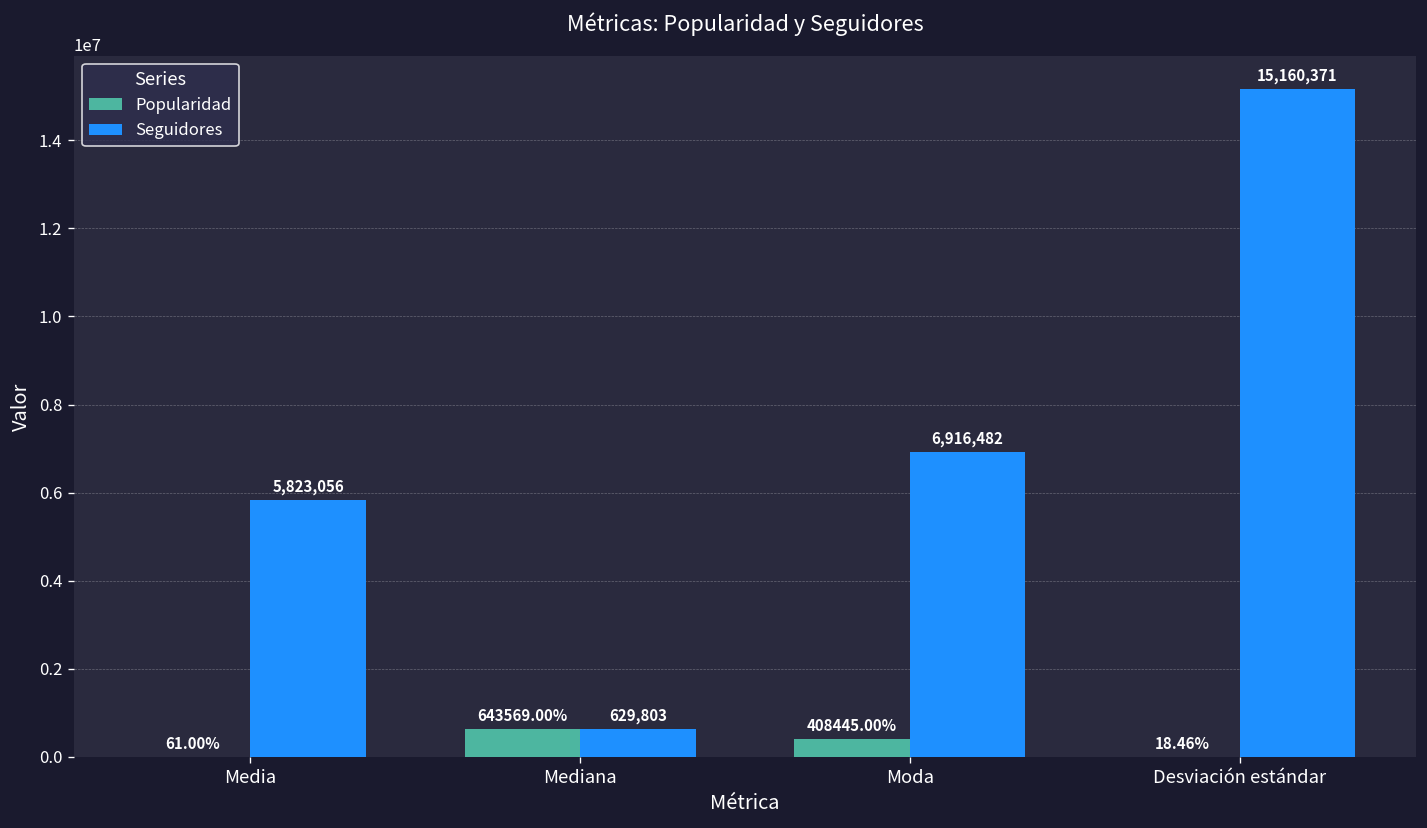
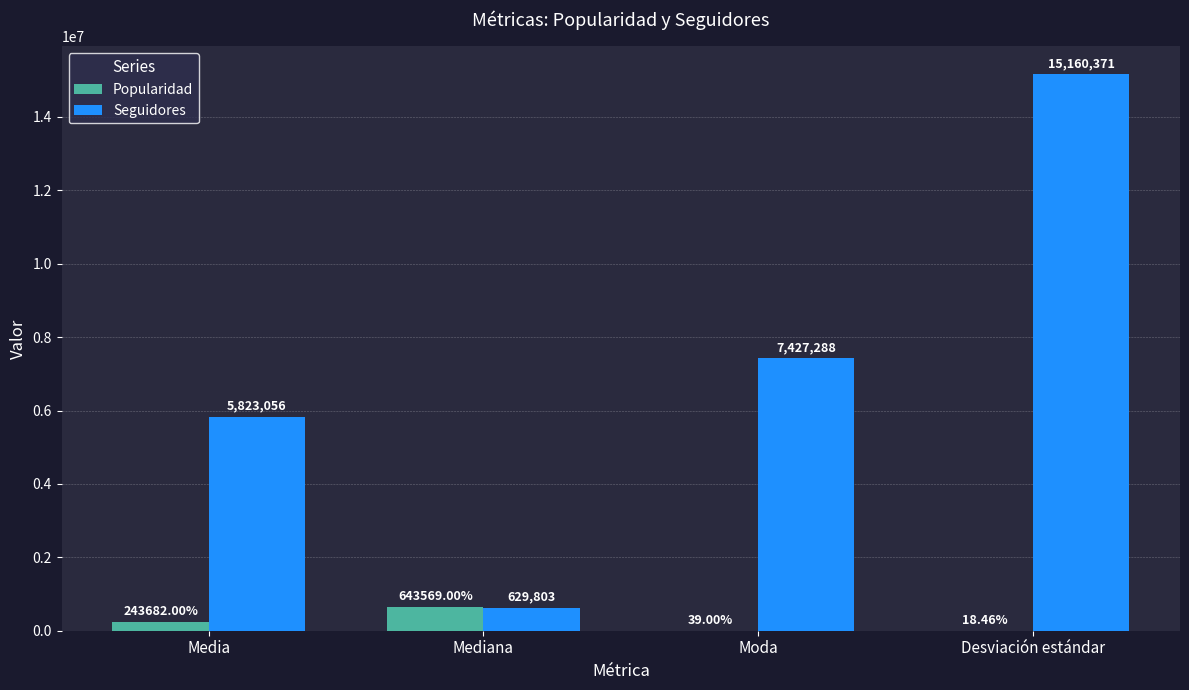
Popularidad, Media: 61.00% -> 243682.00%
Popularidad, Moda: 408445.00% -> 39.00%
Seguidores, Moda: 6,916,482 -> 7,427,288
